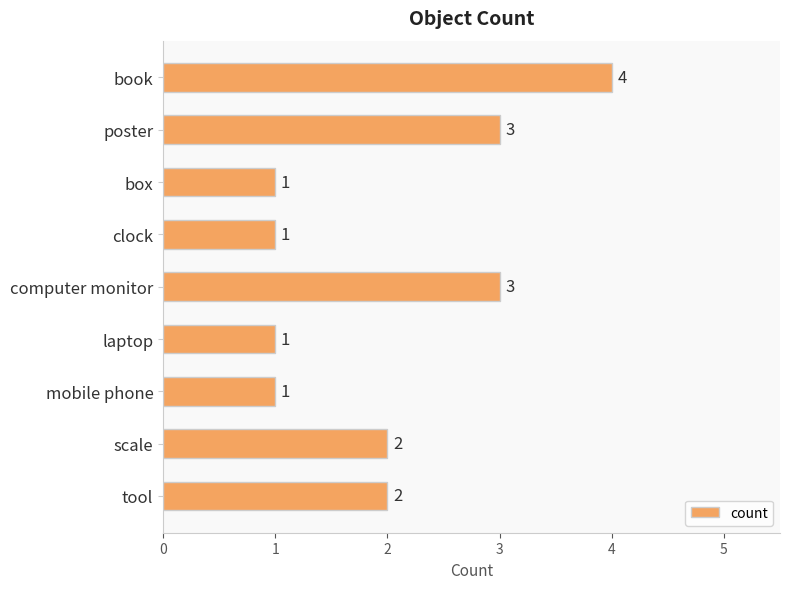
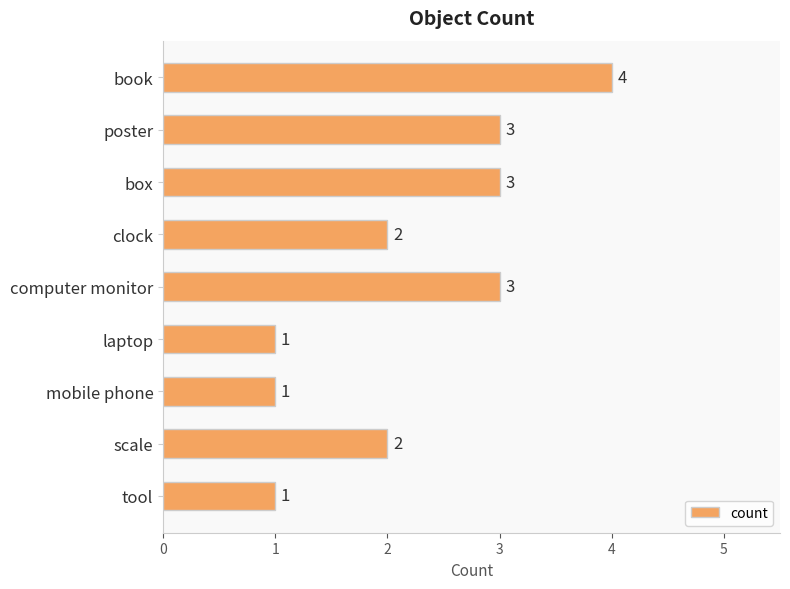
box: 1 -> 3
clock: 1 -> 2
tool: 2 -> 1
